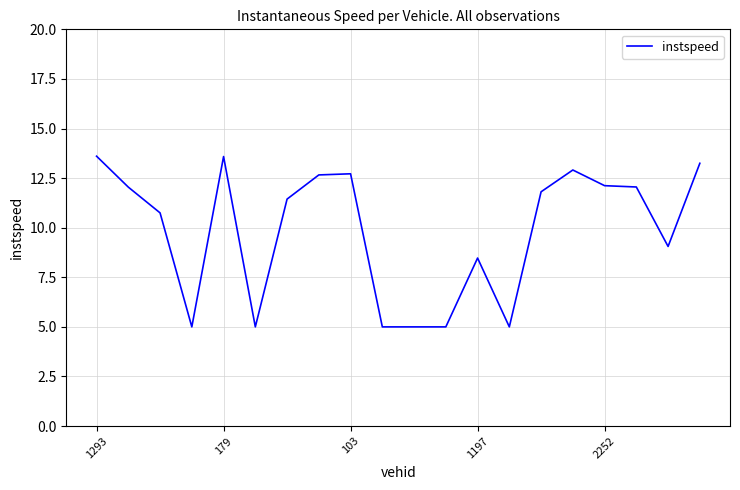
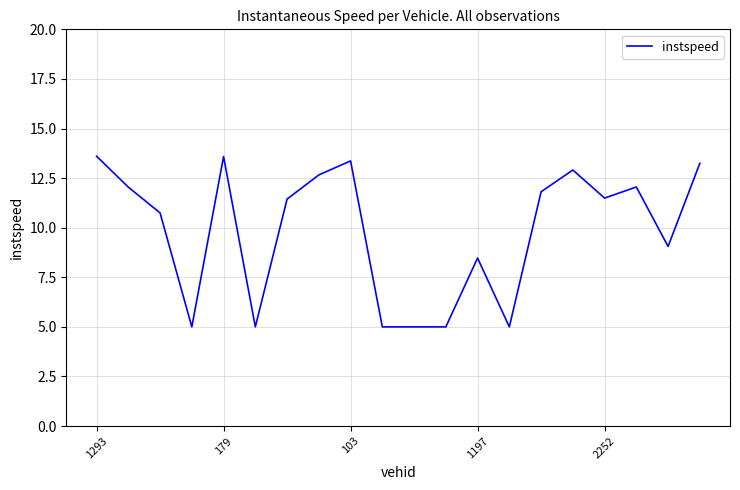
103: 12.7 -> 13.4
2252: 12.1 -> 11.5
